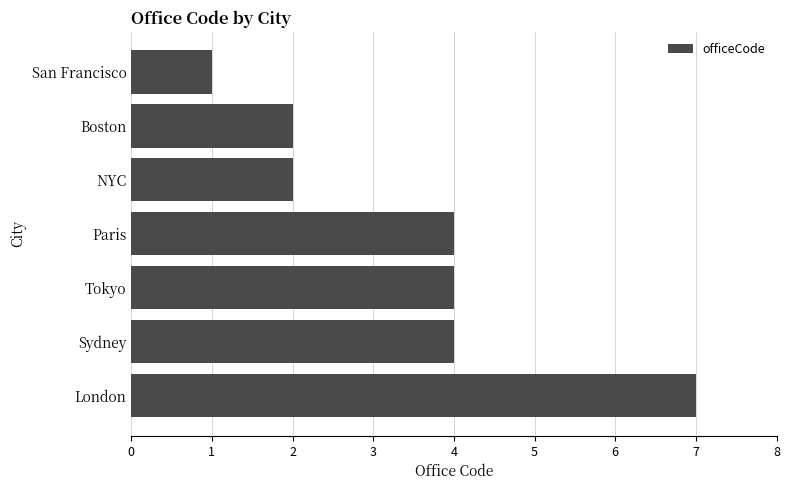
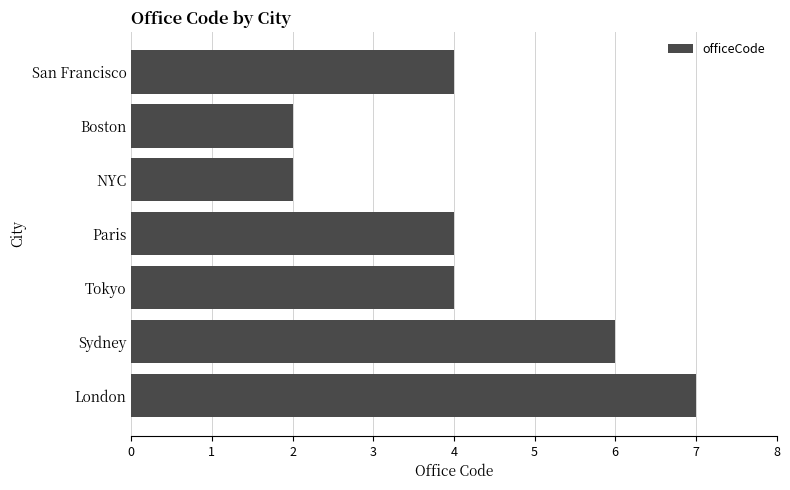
San Francisco: 1 -> 4
Sydney: 4 -> 6
